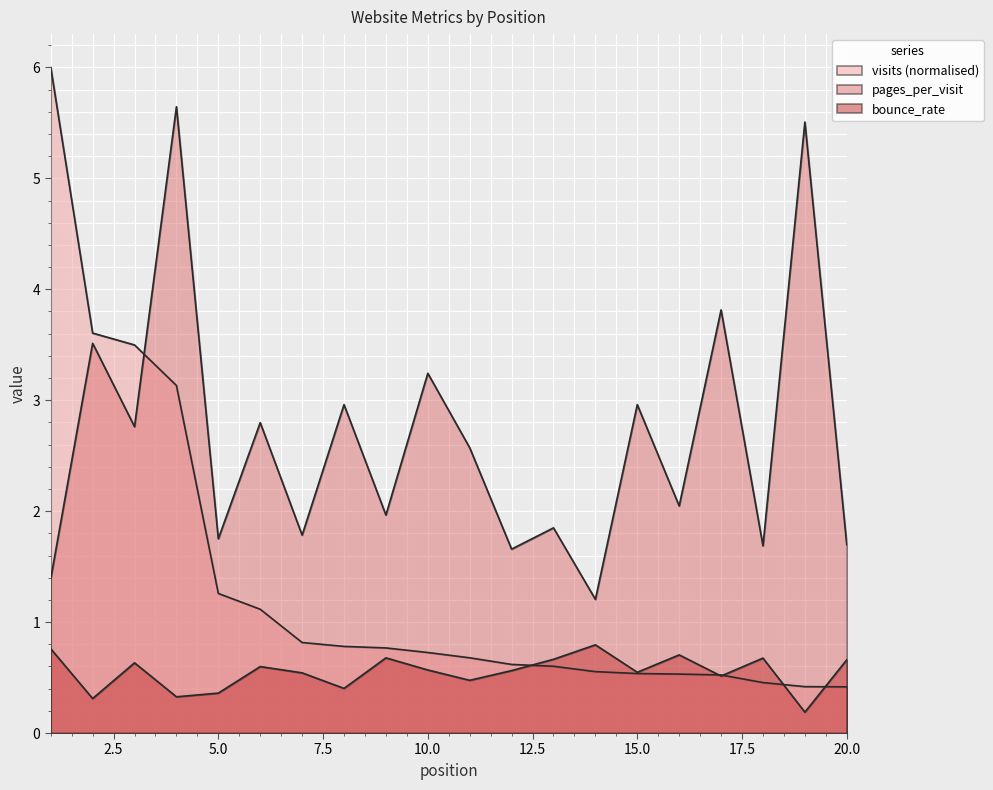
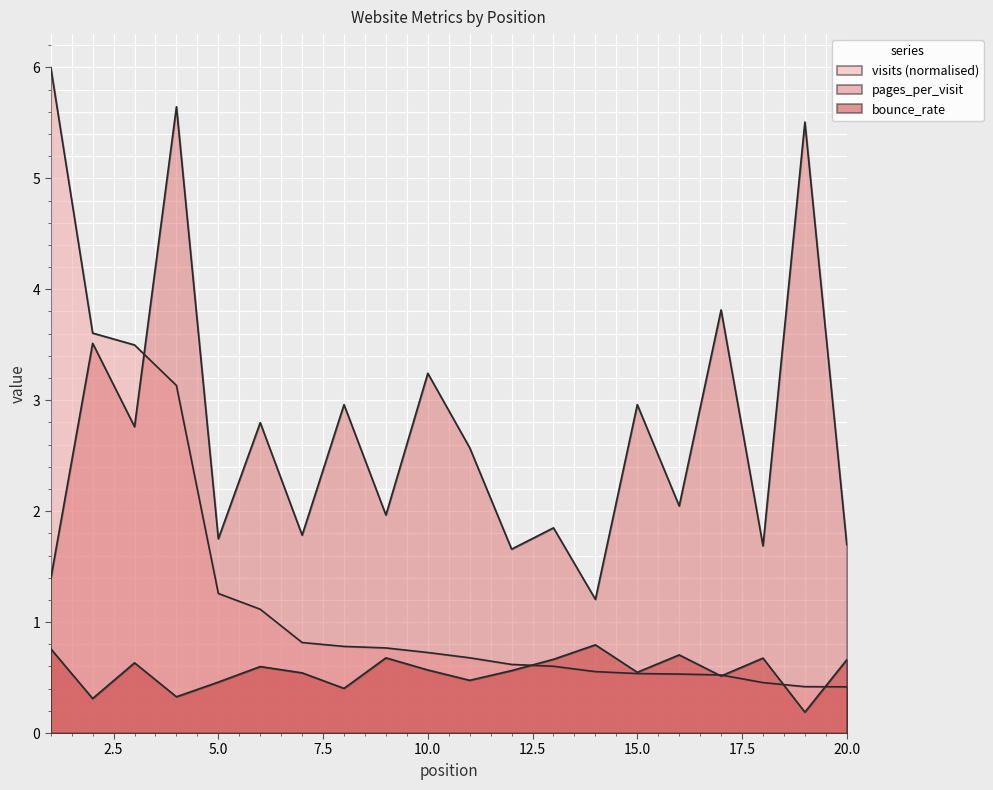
bounce_rate, 5.0: 0.36 -> 0.46
